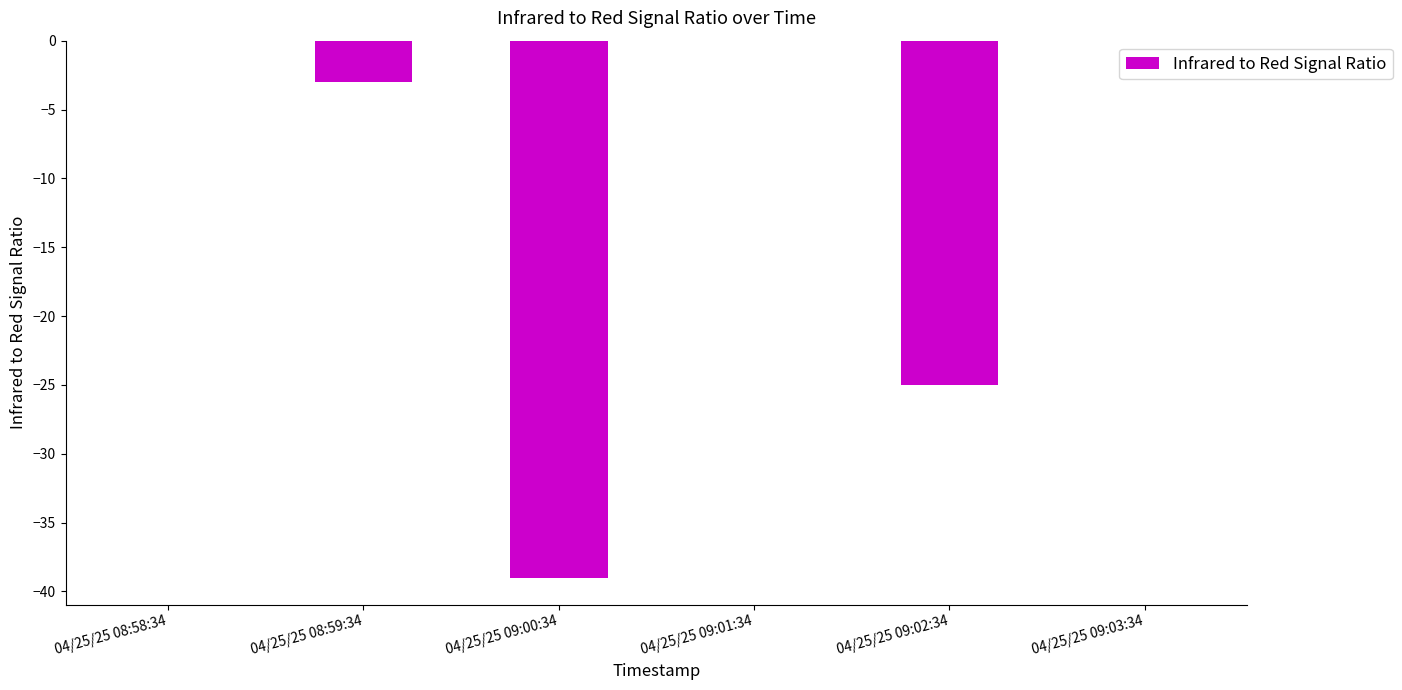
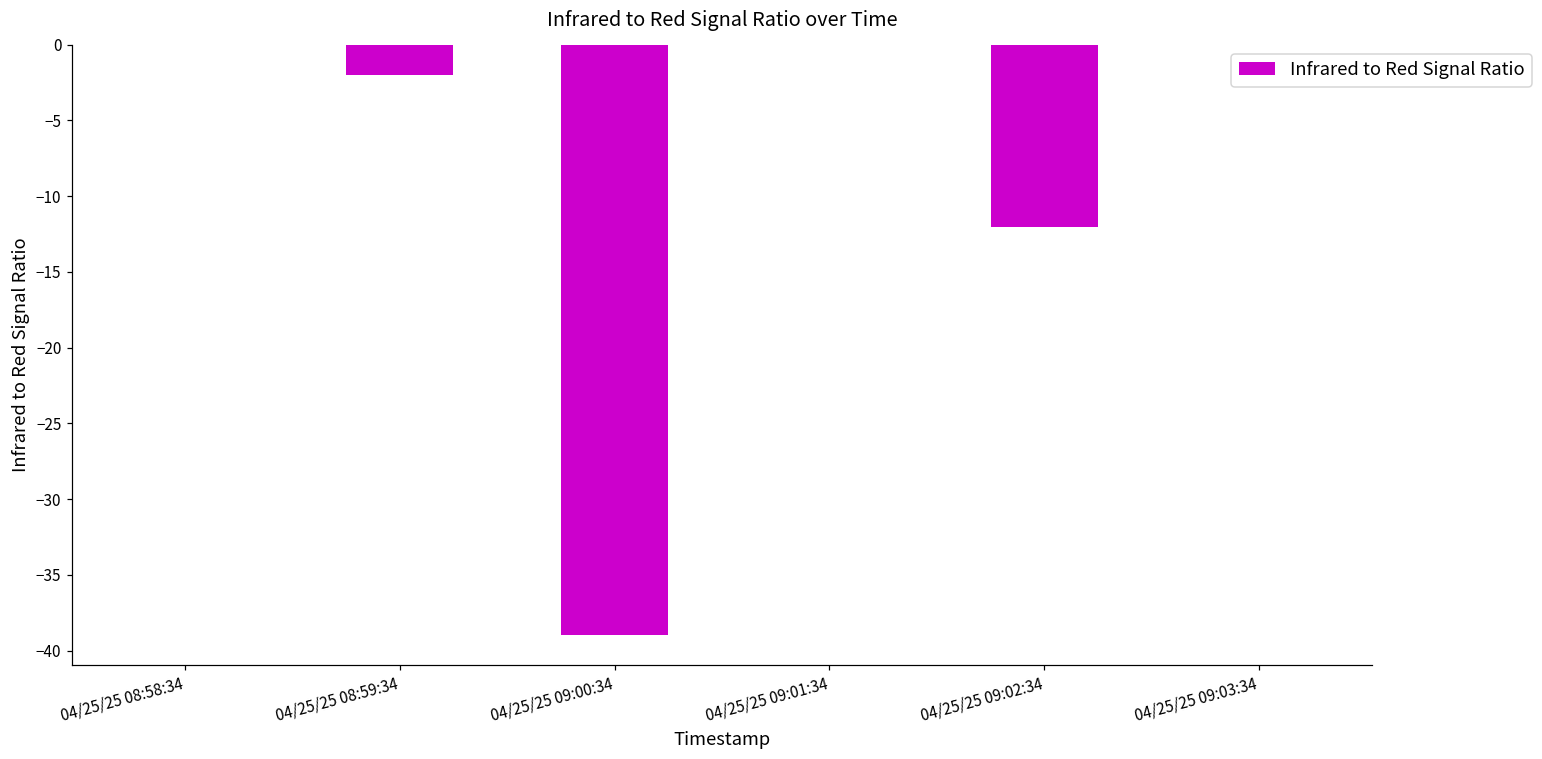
04/25/25 08:59:34: -3 -> -2
04/25/25 09:02:34: -25 -> -12
